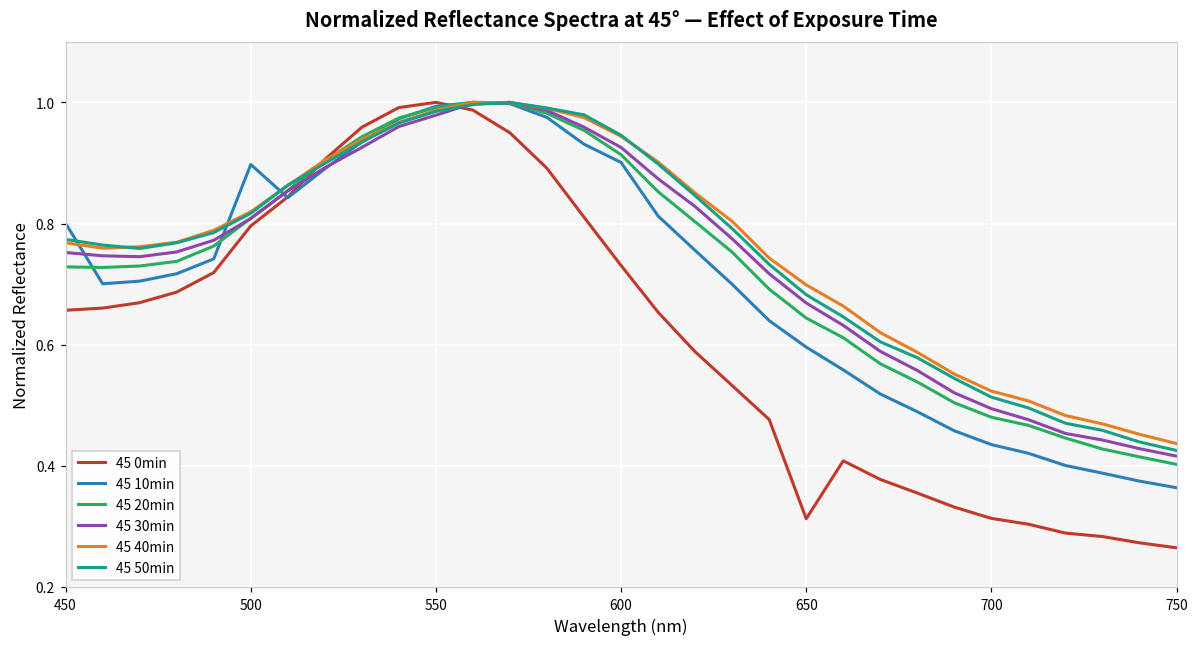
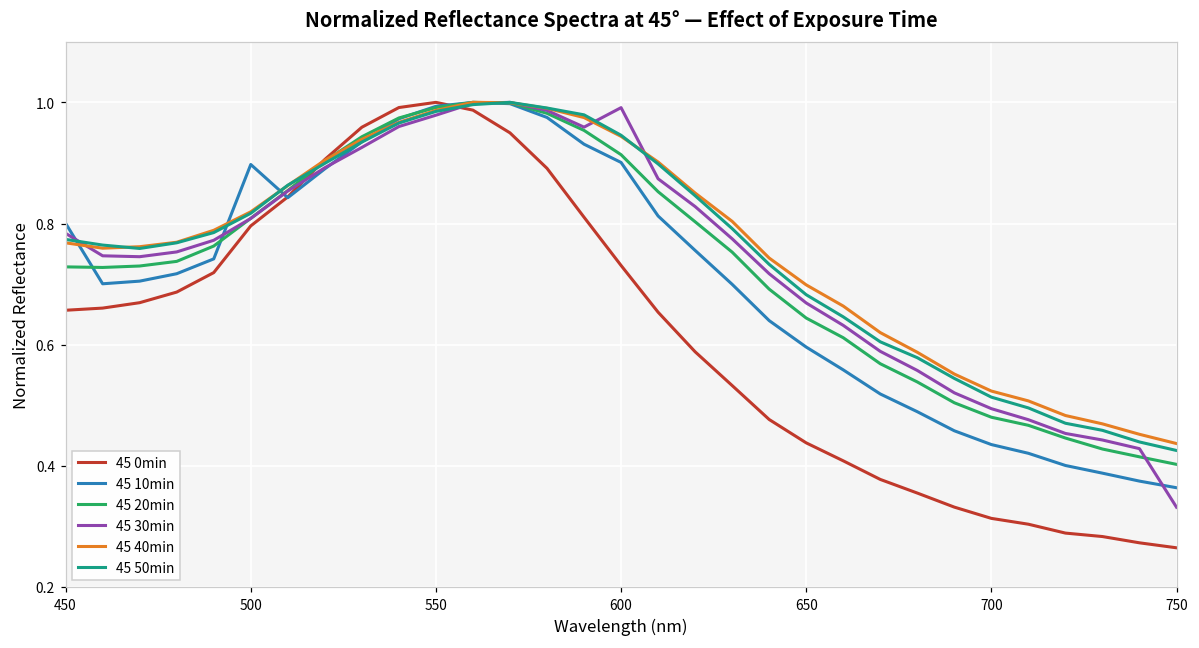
45 30min, 450: 0.75 -> 0.78
45 30min, 600: 0.93 -> 0.99
45 0min, 650: 0.31 -> 0.44
45 30min, 750: 0.42 -> 0.33
